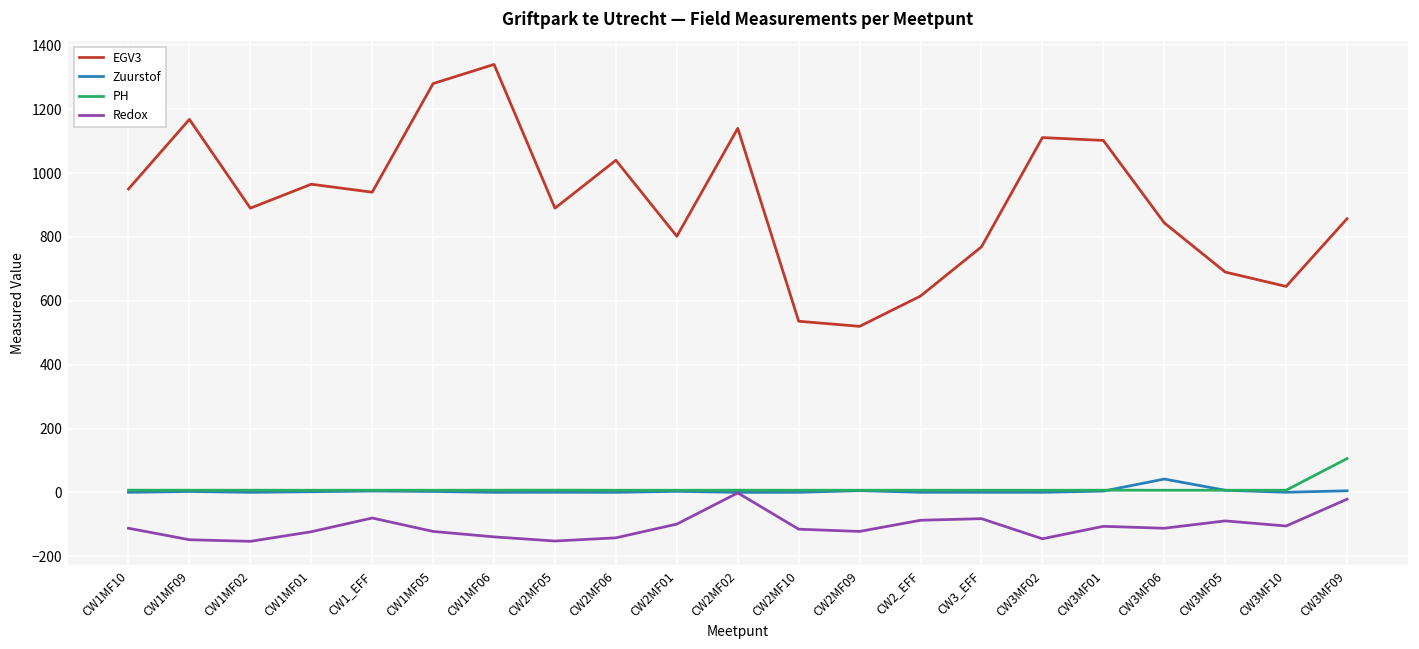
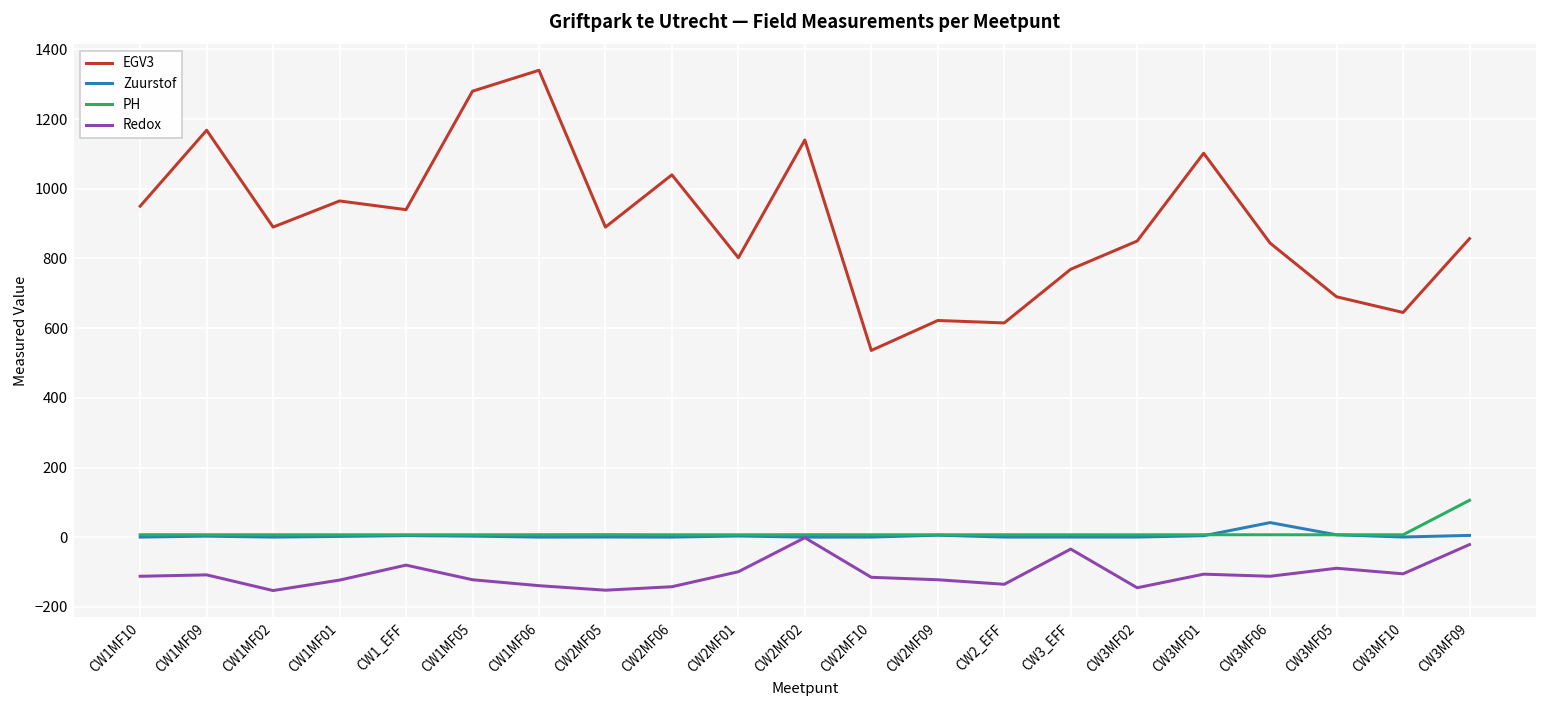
Redox, CW1MF09: -150 -> -110
EGV3, CW2MF09: 520 -> 620
Redox, CW2_EFF: -90 -> -140
Redox, CW3_EFF: -80 -> -30
EGV3, CW3MF02: 1110 -> 850
